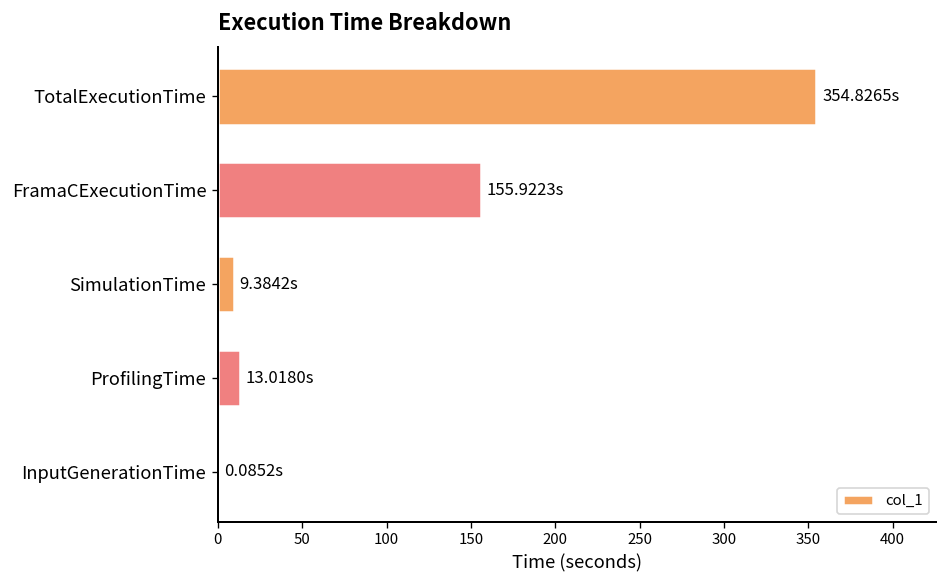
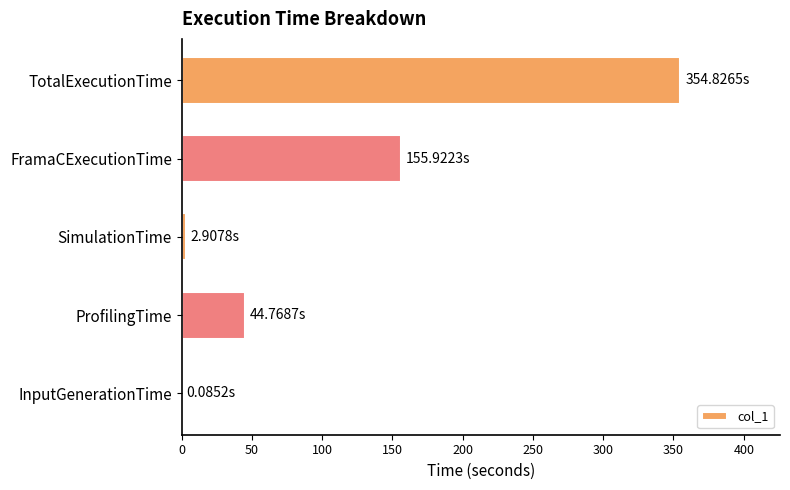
SimulationTime: 9.3842s -> 2.9078s
ProfilingTime: 13.0180s -> 44.7687s
